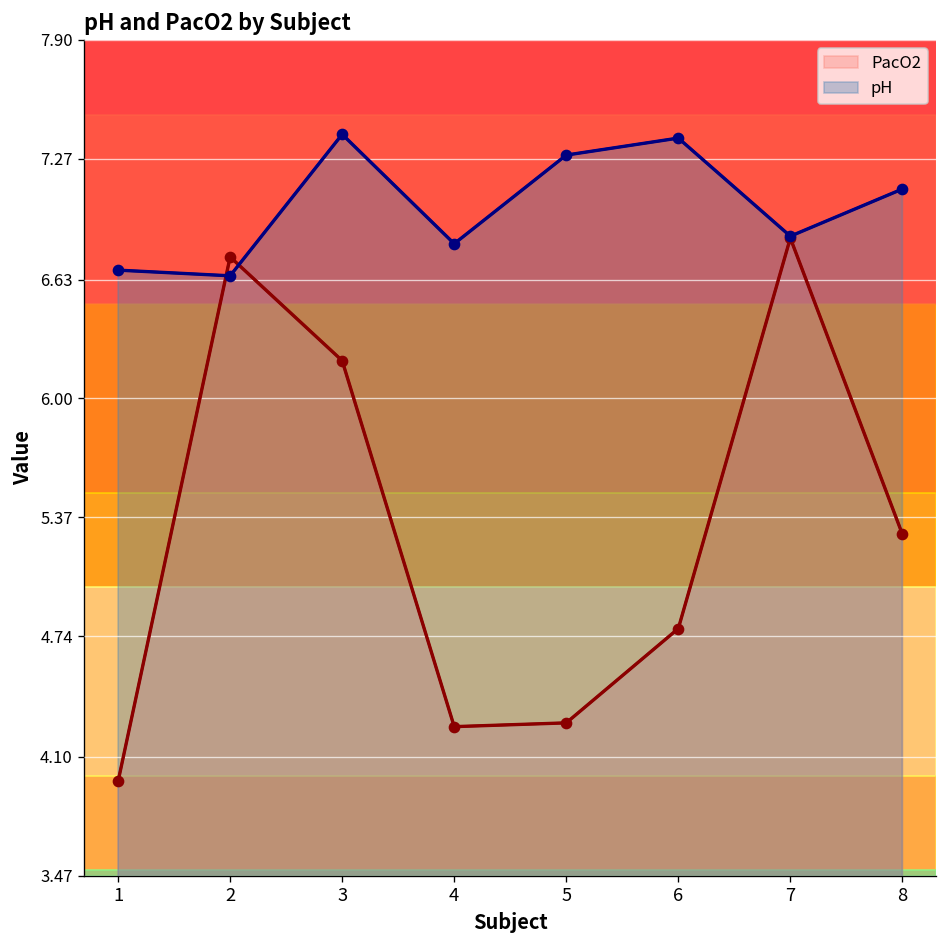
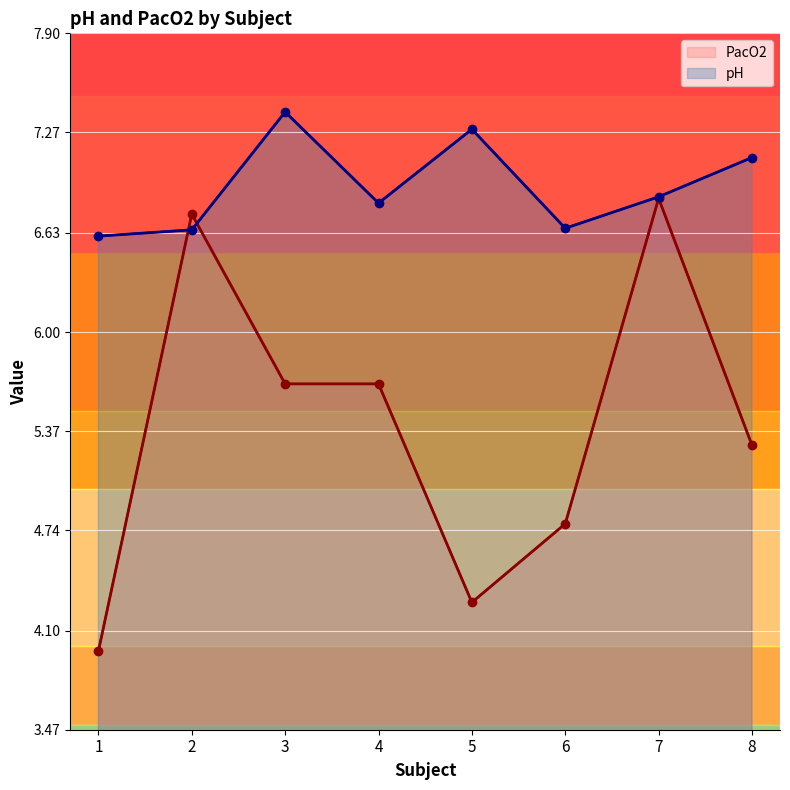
pH, 1: 6.68 -> 6.61
PacO2, 3: 6.20 -> 5.67
PacO2, 4: 4.26 -> 5.67
pH, 6: 7.38 -> 6.66
